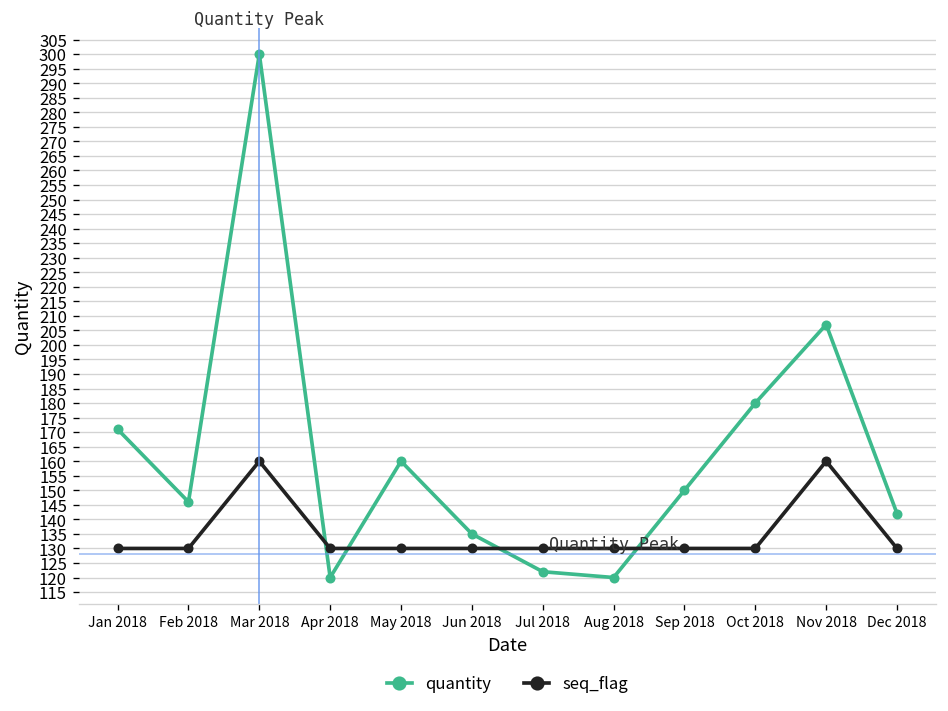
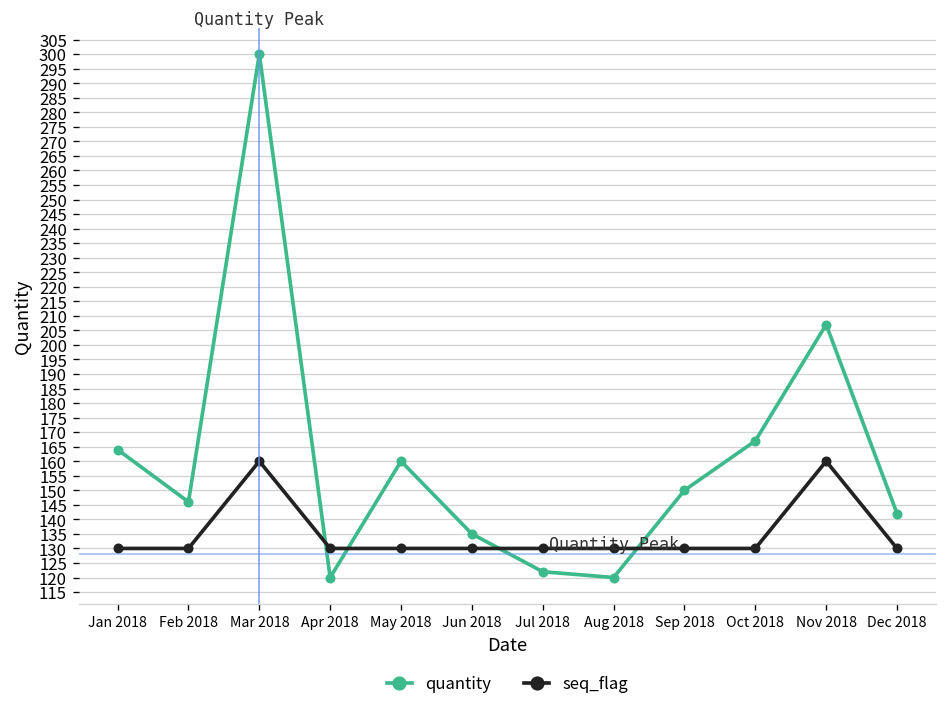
quantity, Jan 2018: 171 -> 164
quantity, Oct 2018: 180 -> 167
